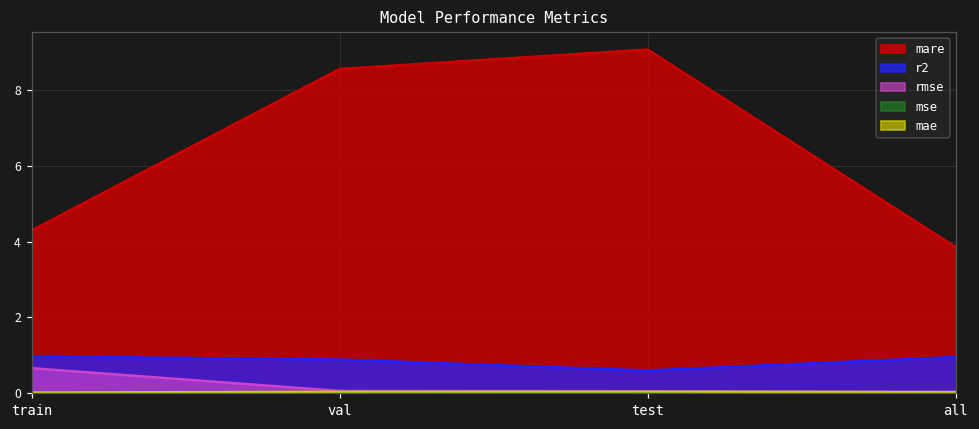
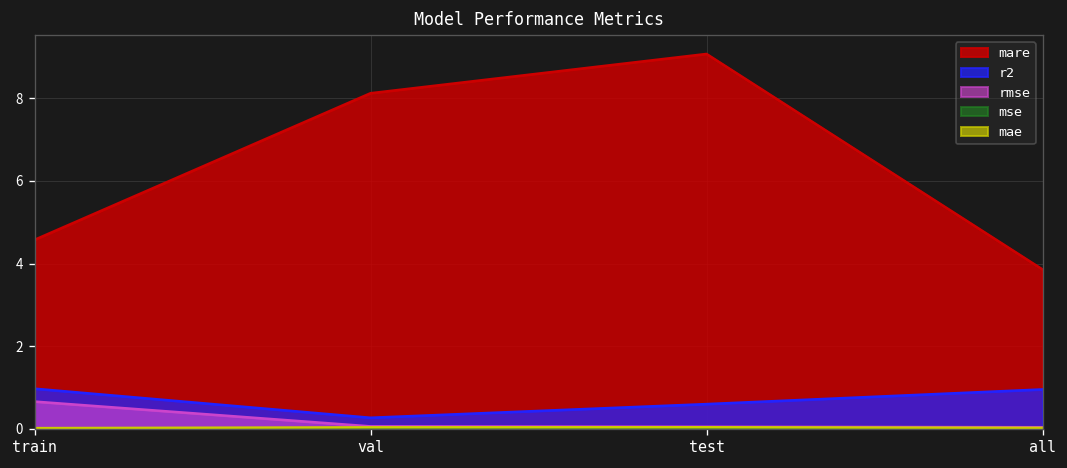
mare, train: 4.3 -> 4.6
mare, val: 8.6 -> 8.1
r2, val: 0.9 -> 0.3
